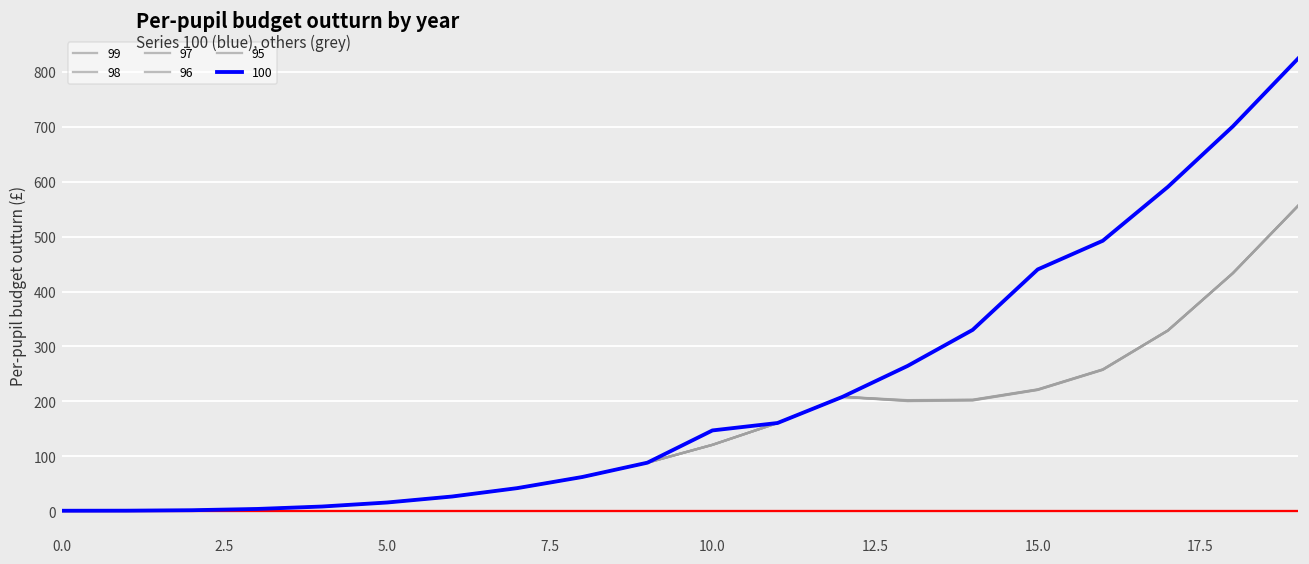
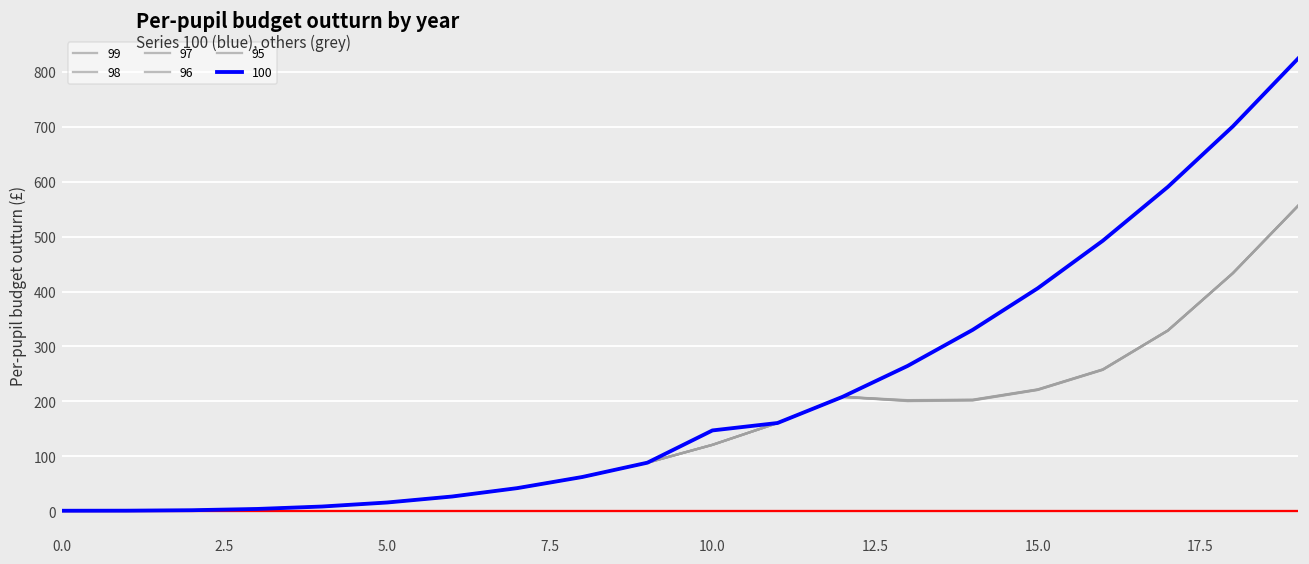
100, 15.0: 440 -> 410
